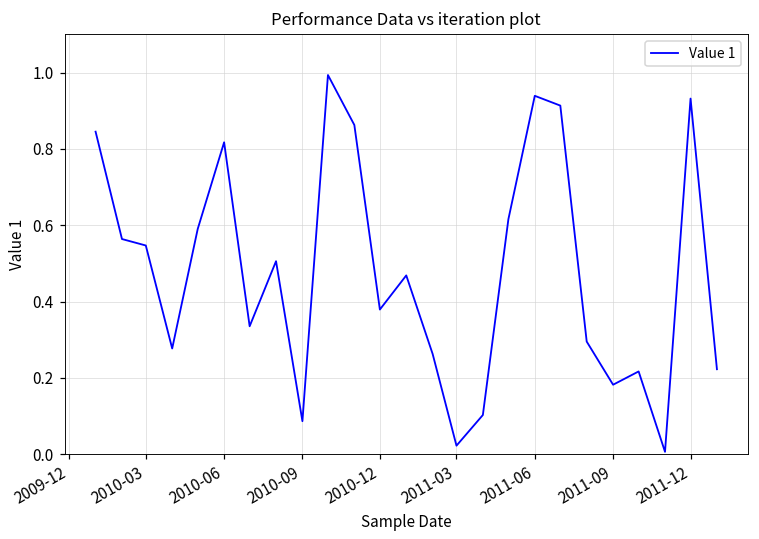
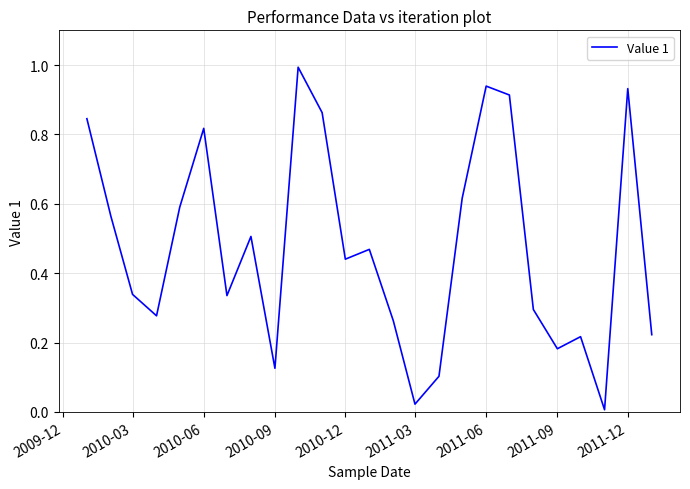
2010-03: 0.55 -> 0.34
2010-09: 0.09 -> 0.13
2010-12: 0.38 -> 0.44
